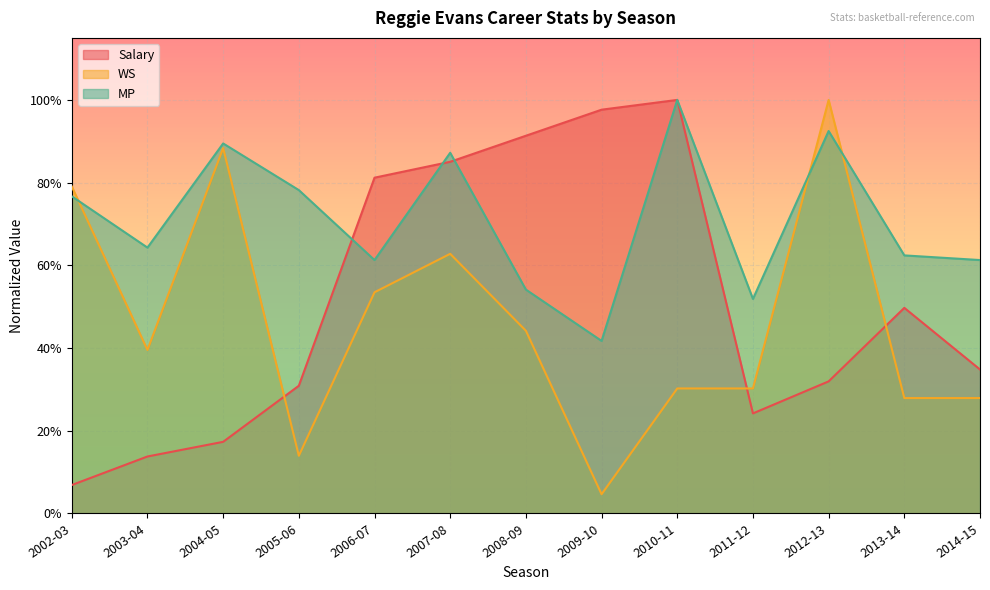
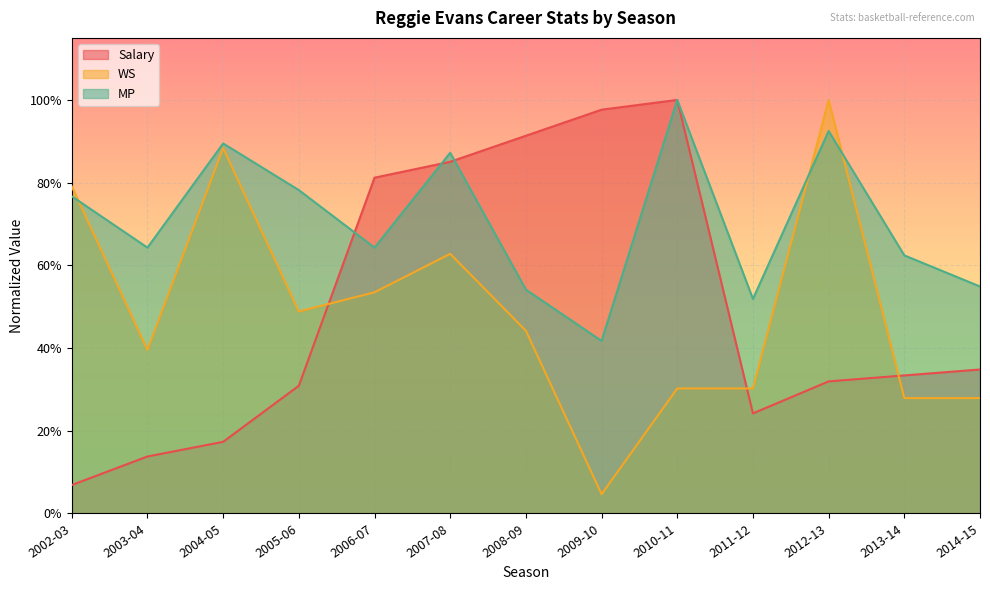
WS, 2005-06: 14% -> 49%
MP, 2006-07: 61% -> 64%
Salary, 2013-14: 50% -> 33%
MP, 2014-15: 61% -> 55%
